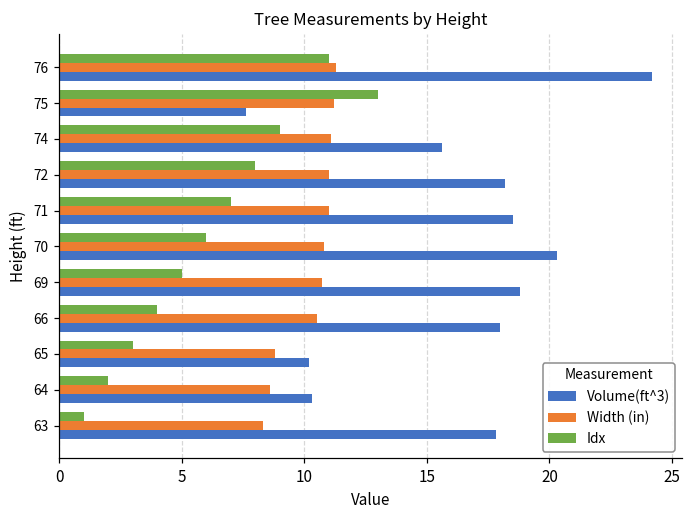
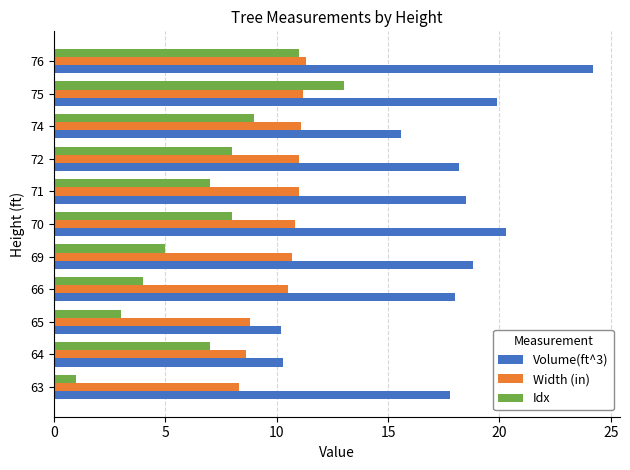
Volume(ft^3), 75: 7.6 -> 19.9
Idx, 70: 6 -> 8
Idx, 64: 2 -> 7
